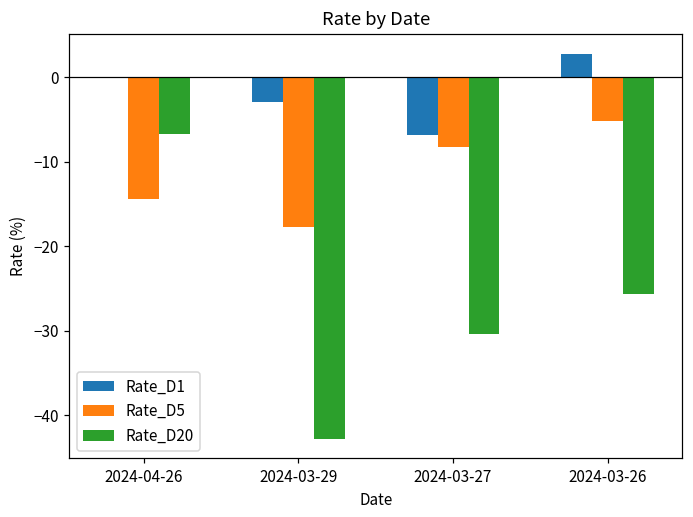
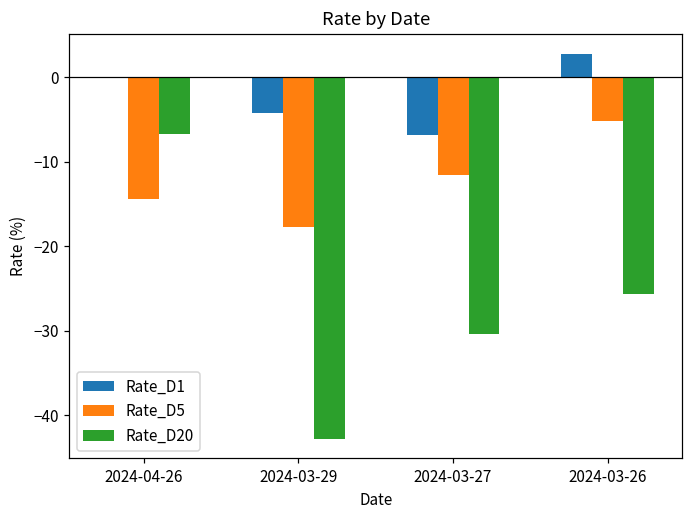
Rate_D1, 2024-03-29: -3 -> -4
Rate_D5, 2024-03-27: -8 -> -12
